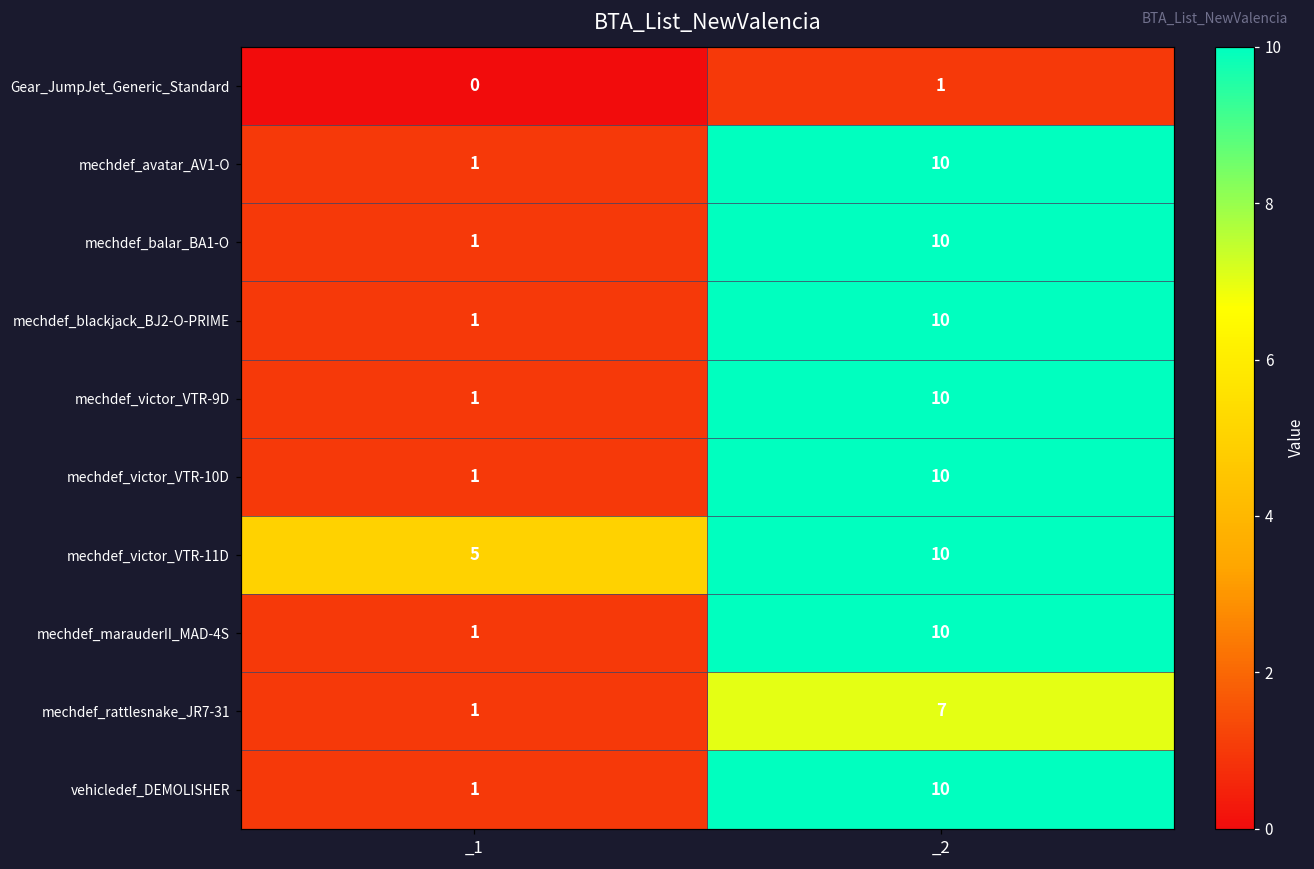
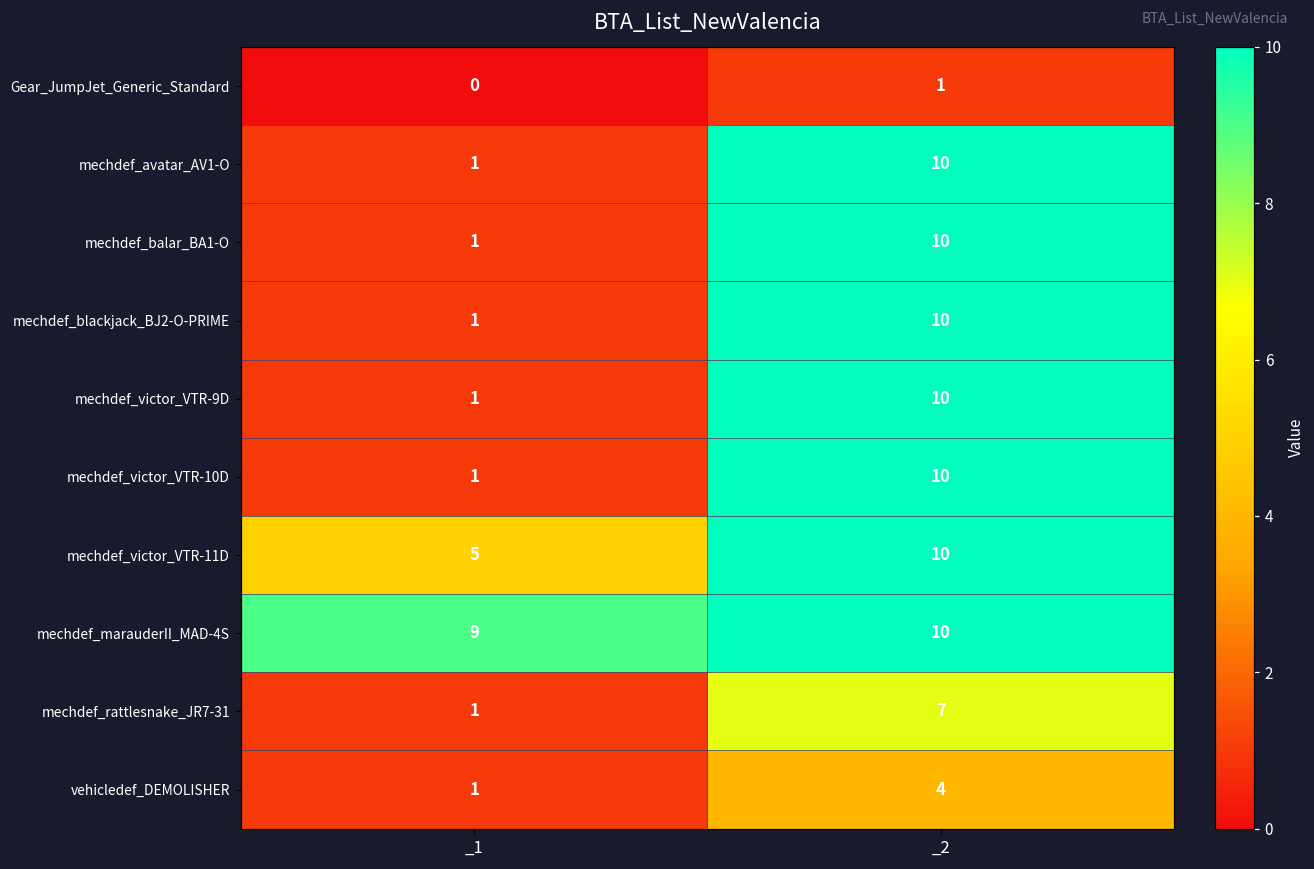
mechdef_marauderII_MAD-4S, _1: 1 -> 9
vehicledef_DEMOLISHER, _2: 10 -> 4
